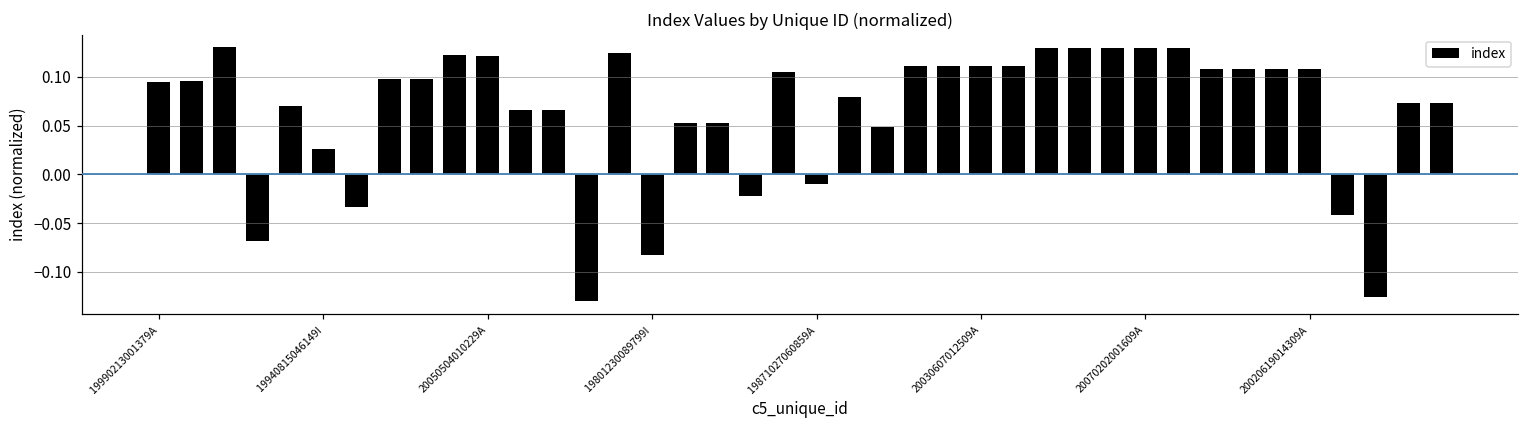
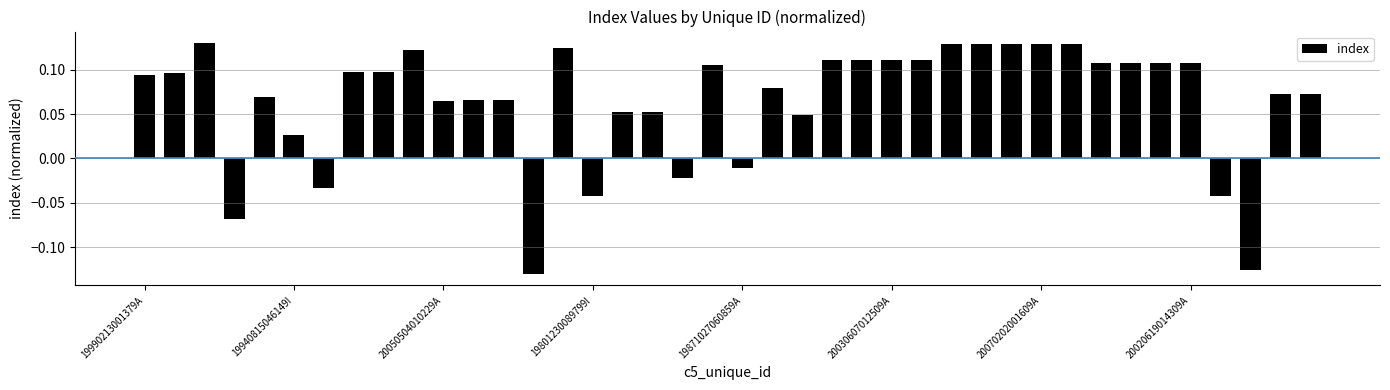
20050504010229A: 0.12 -> 0.06
19801230089799I: -0.08 -> -0.04
